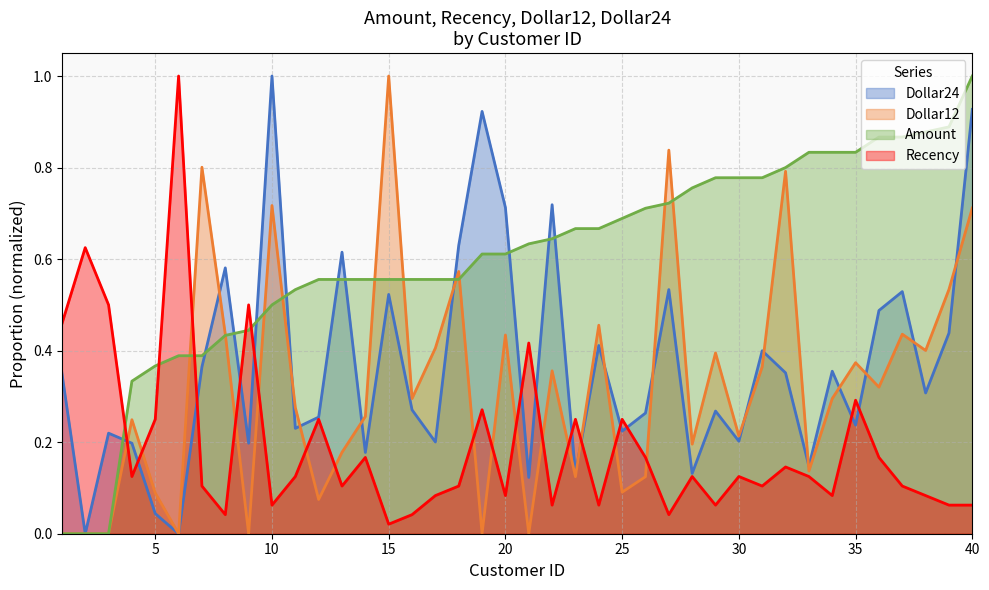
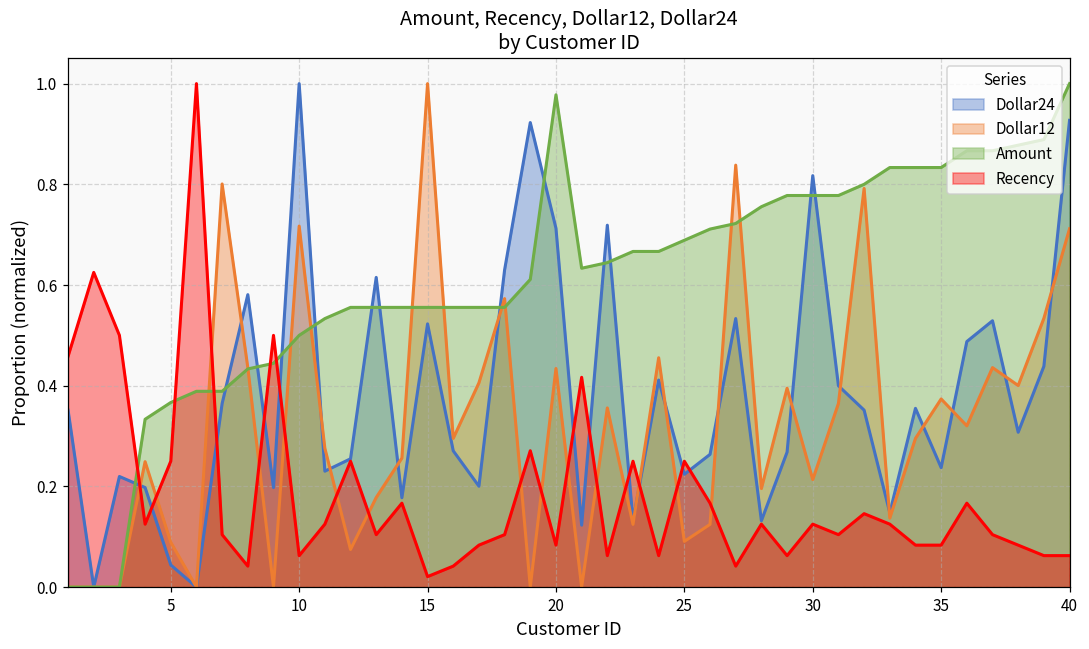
Amount, 20: 0.61 -> 0.98
Dollar24, 30: 0.20 -> 0.82
Recency, 35: 0.29 -> 0.08
